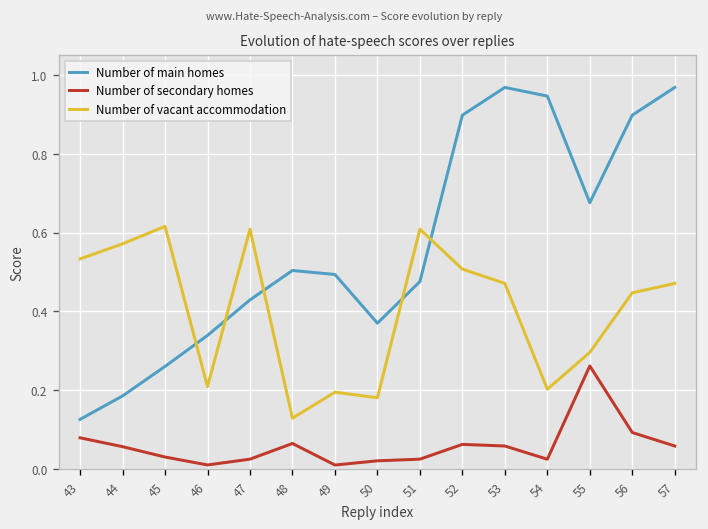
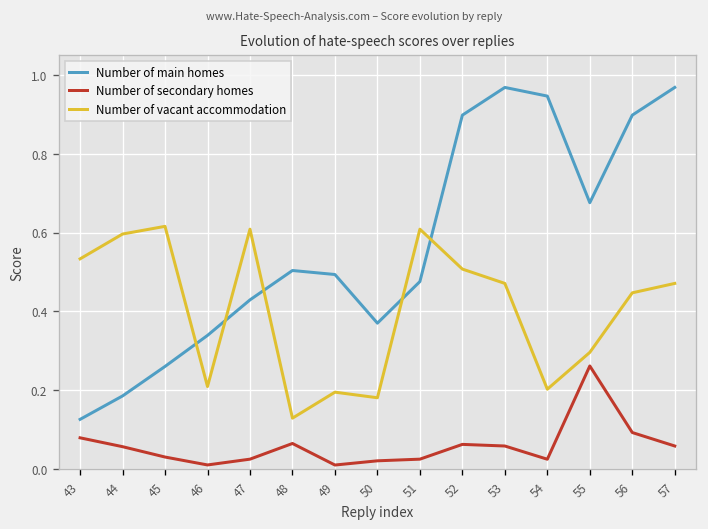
Number of vacant accommodation, 44: 0.57 -> 0.60
